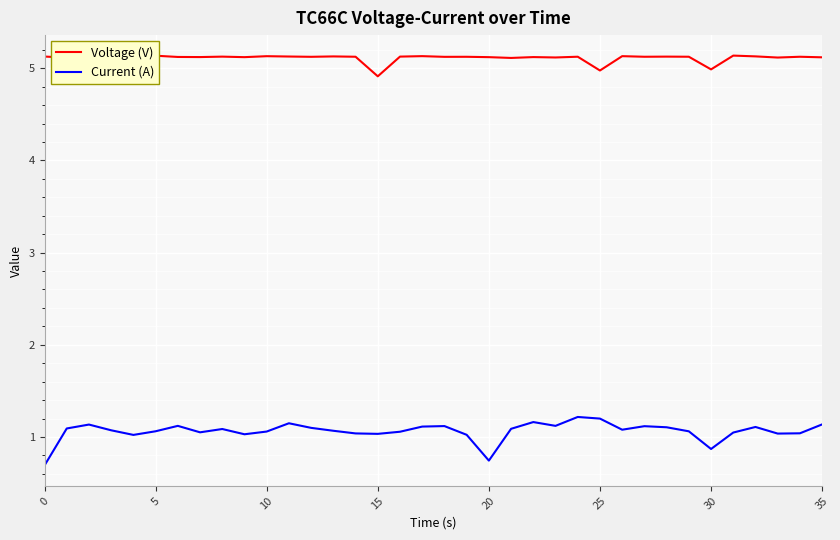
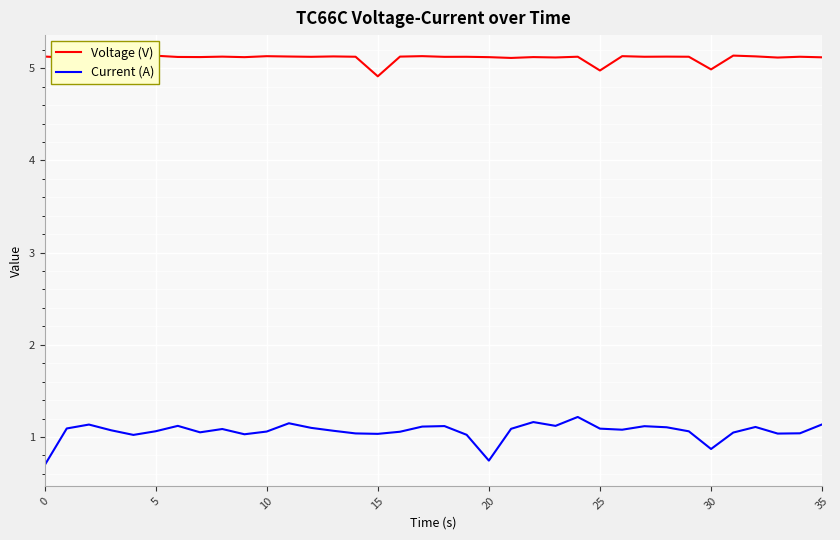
Current (A), 25: 1.2 -> 1.1
